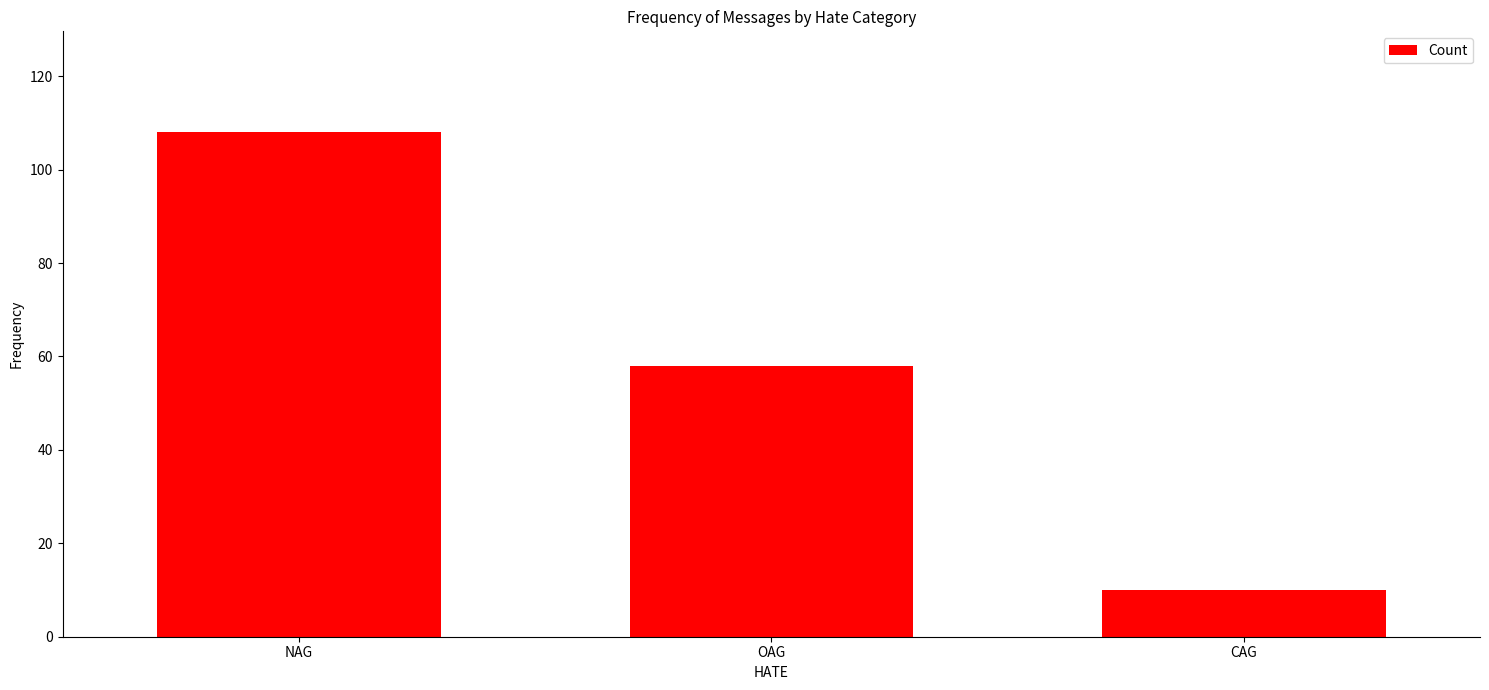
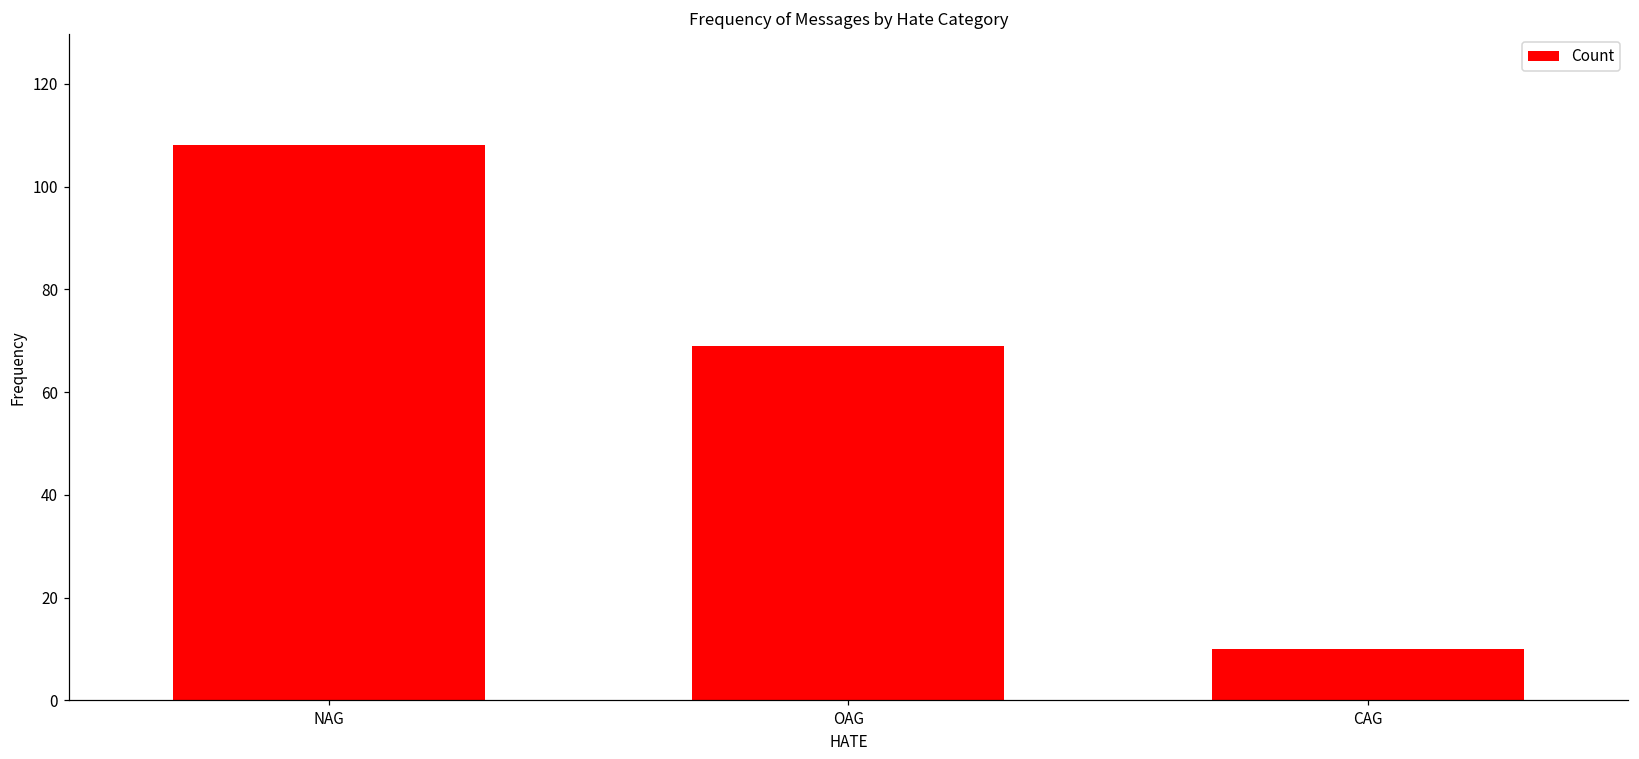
OAG: 58 -> 69
